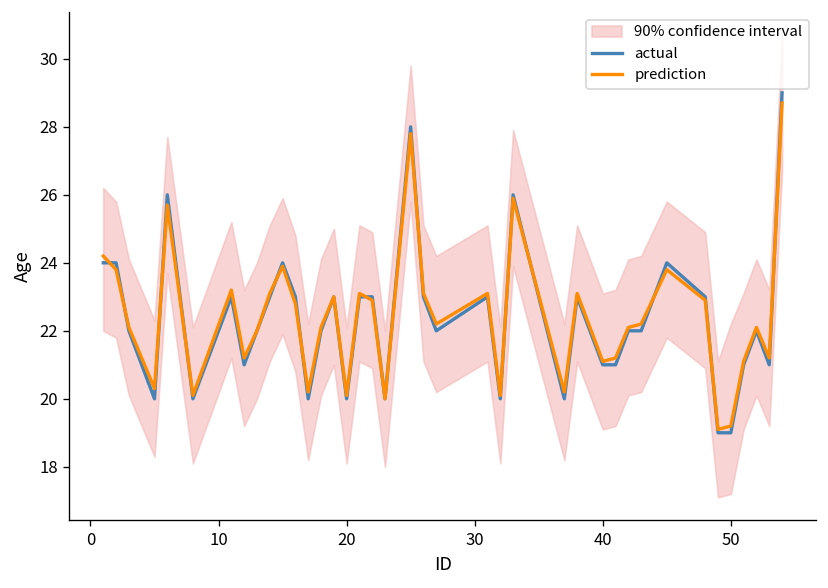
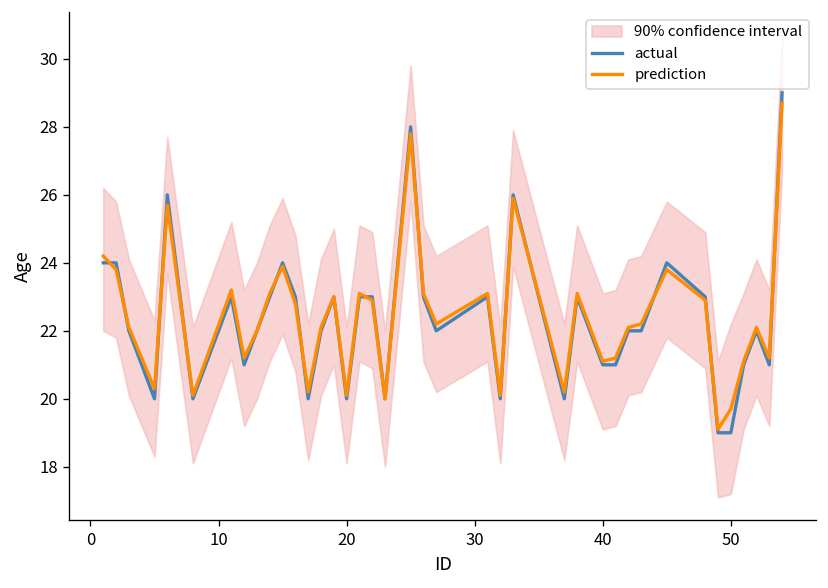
prediction, 50: 19.2 -> 19.7
